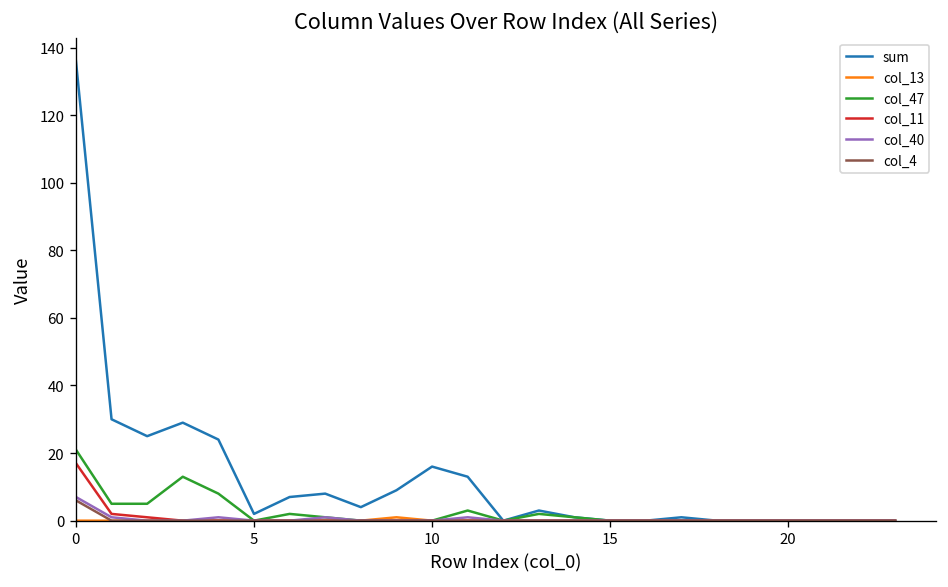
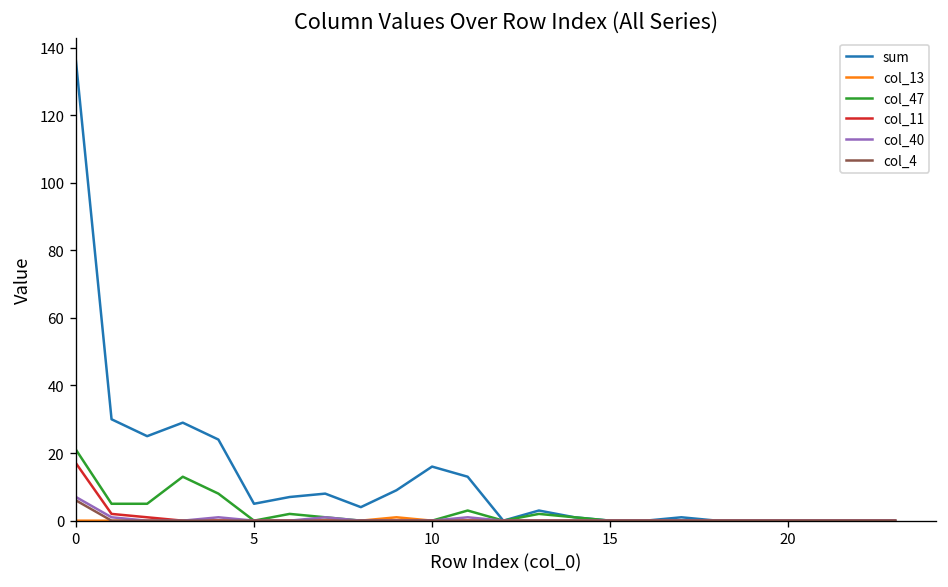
sum, 5: 2 -> 5
